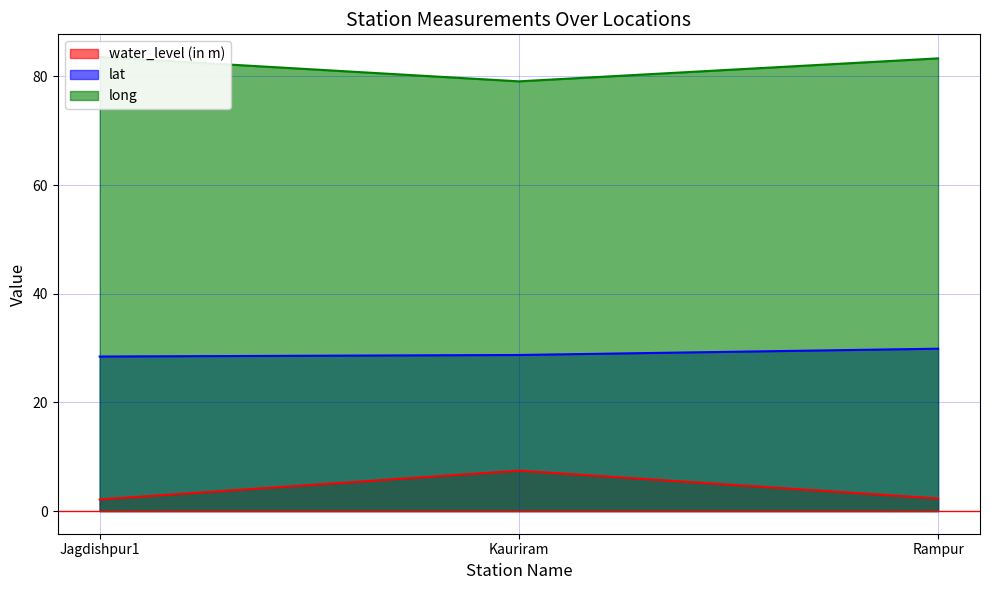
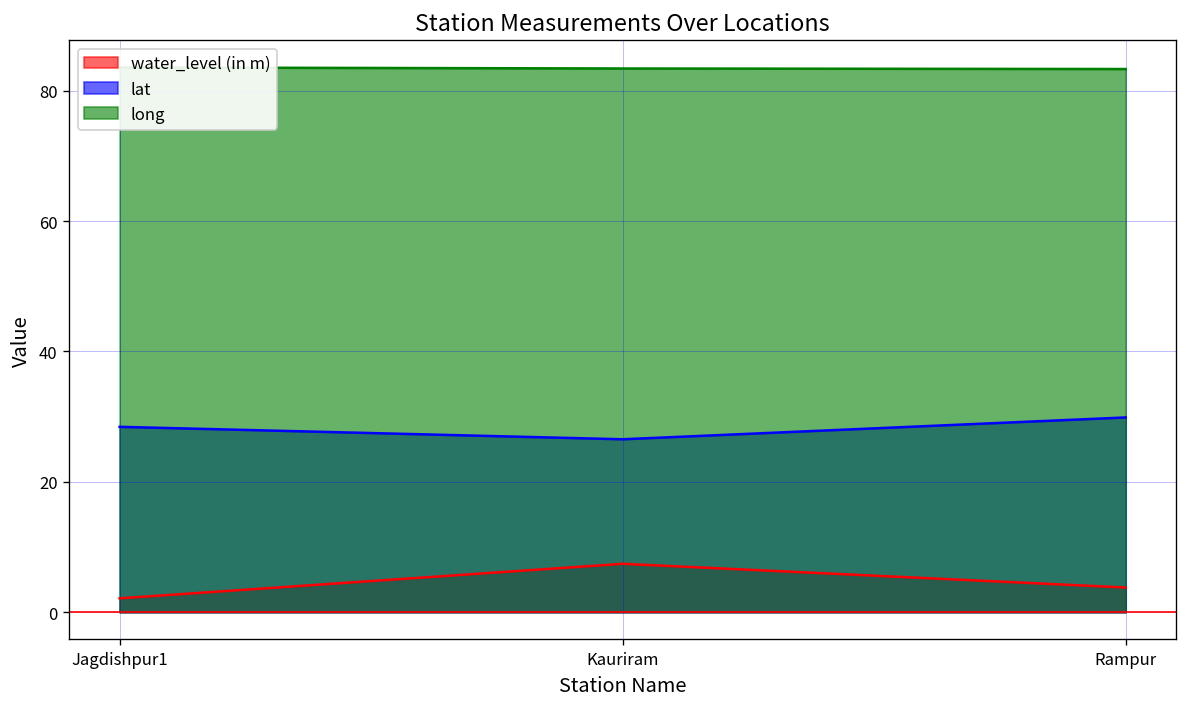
lat, Kauriram: 29 -> 27
long, Kauriram: 79 -> 83
water_level (in m), Rampur: 2 -> 4
